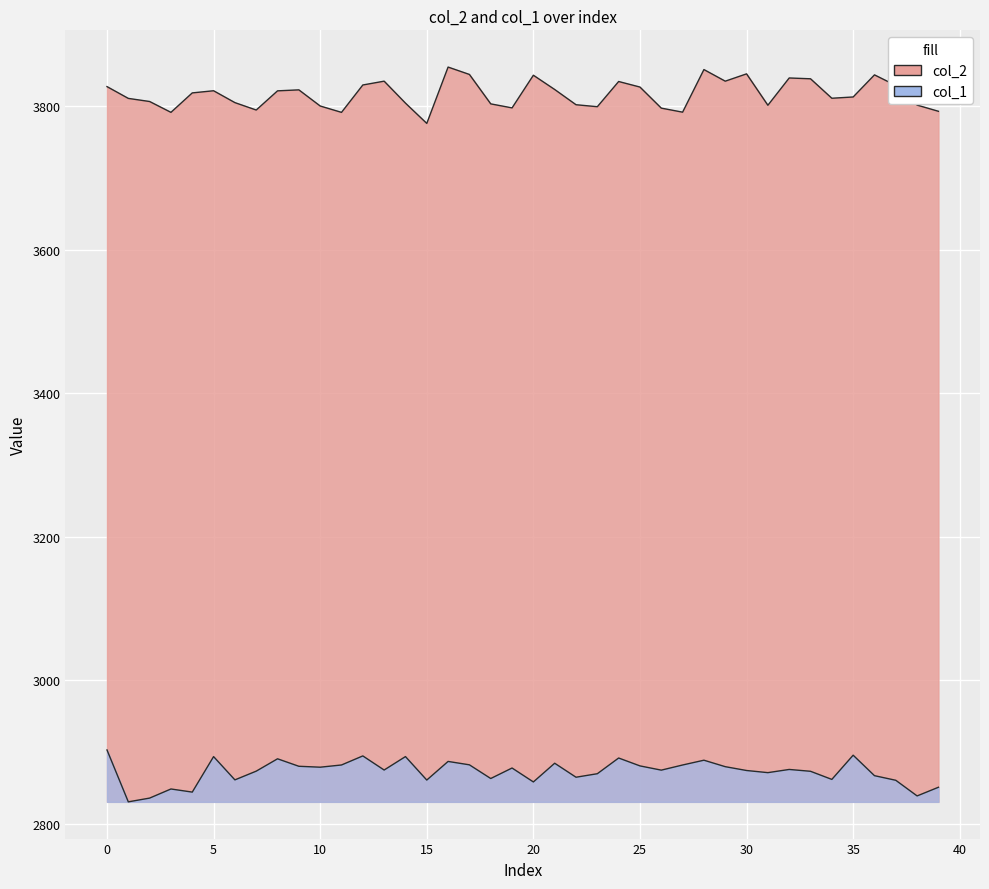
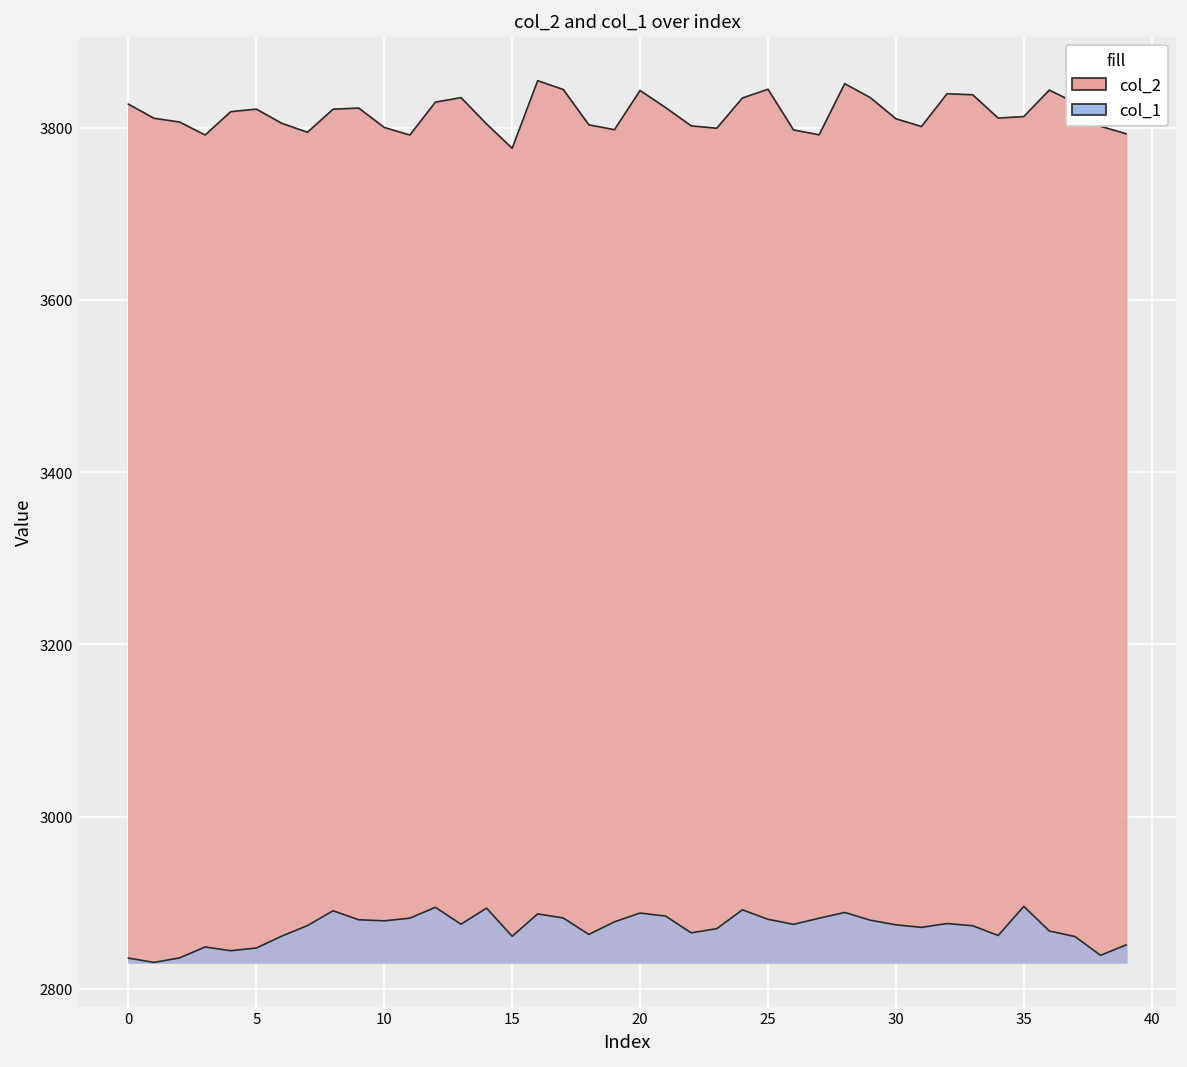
col_1, 0: 2900 -> 2840
col_1, 5: 2890 -> 2850
col_1, 20: 2860 -> 2890
col_2, 25: 3830 -> 3840
col_2, 30: 3850 -> 3810
